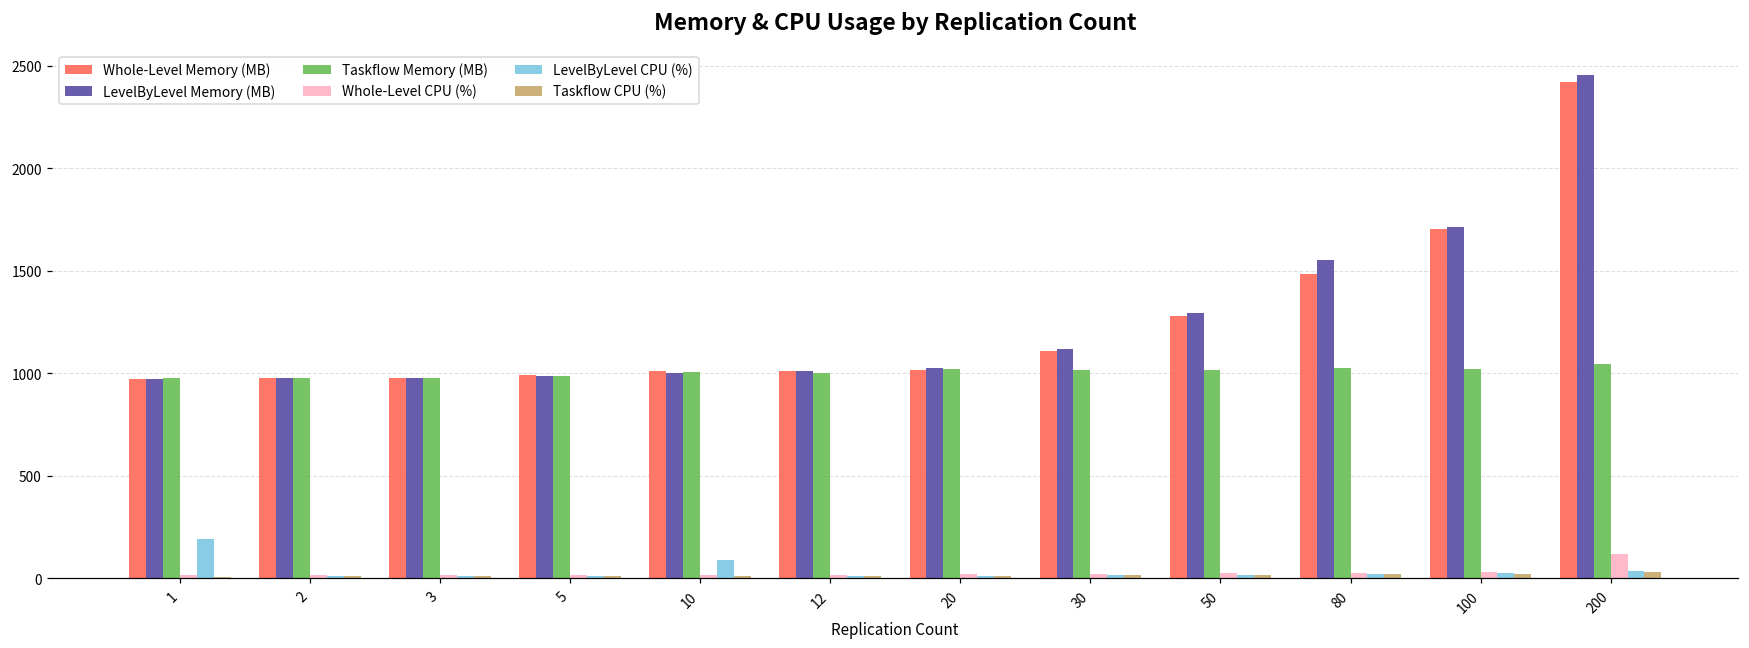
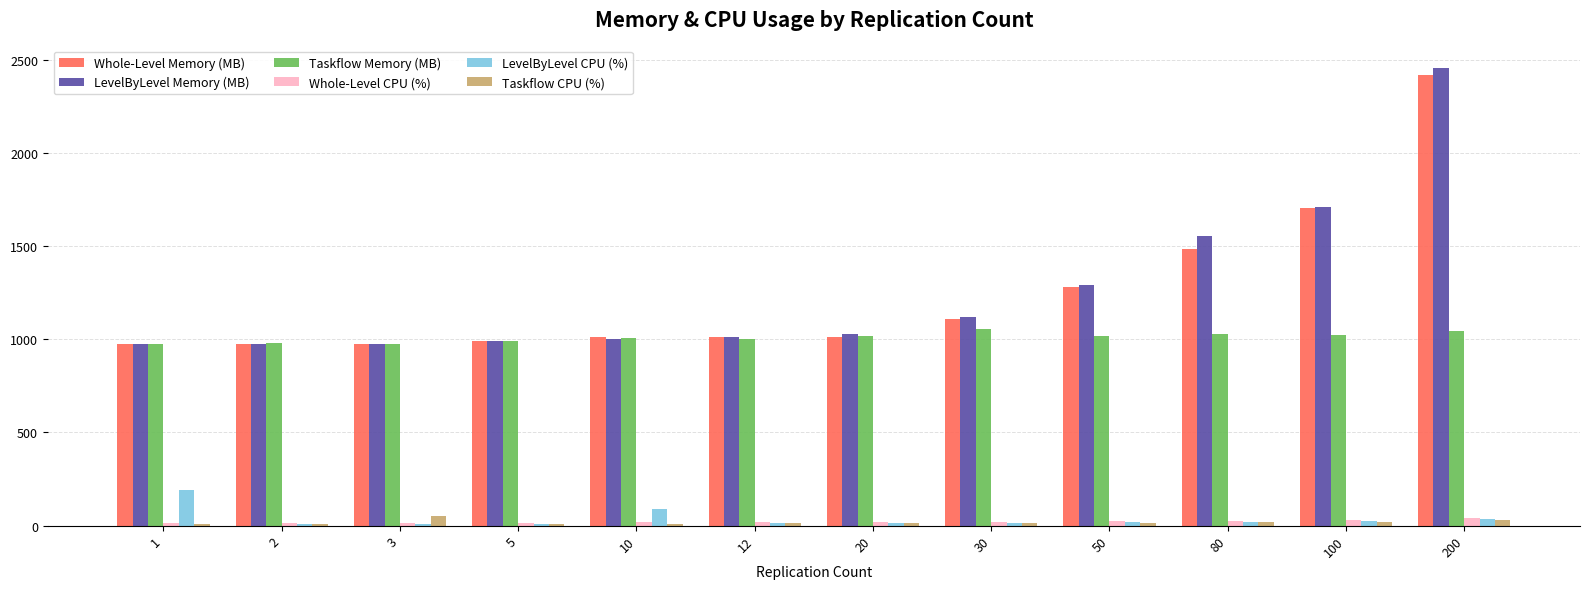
Taskflow CPU (%), 3: 10 -> 50
Taskflow Memory (MB), 30: 1010 -> 1060
Whole-Level CPU (%), 200: 120 -> 40
